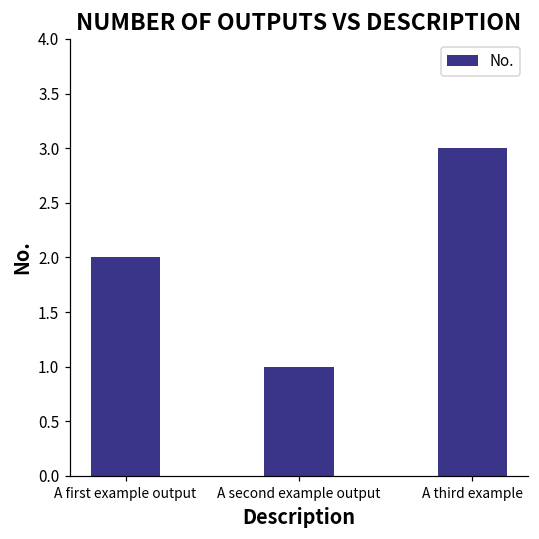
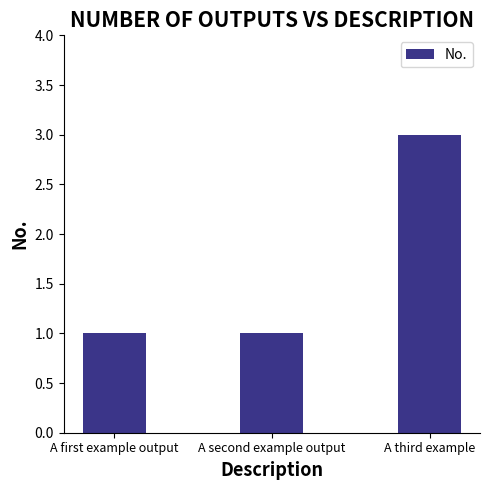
A first example output: 2 -> 1
